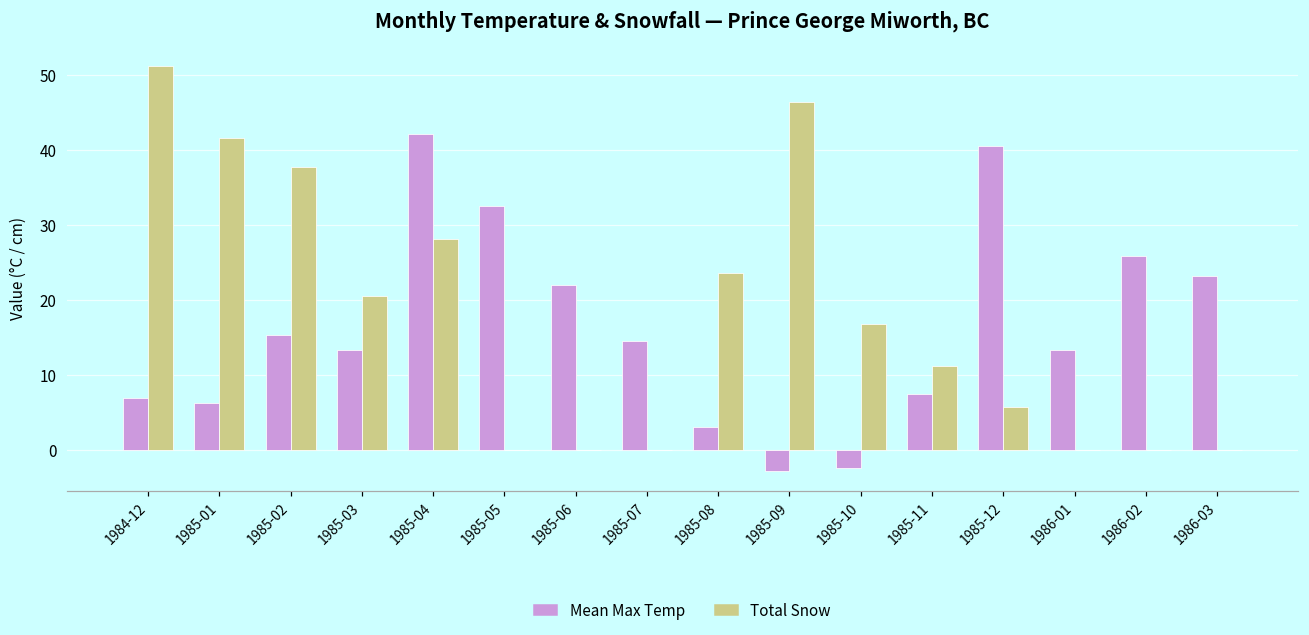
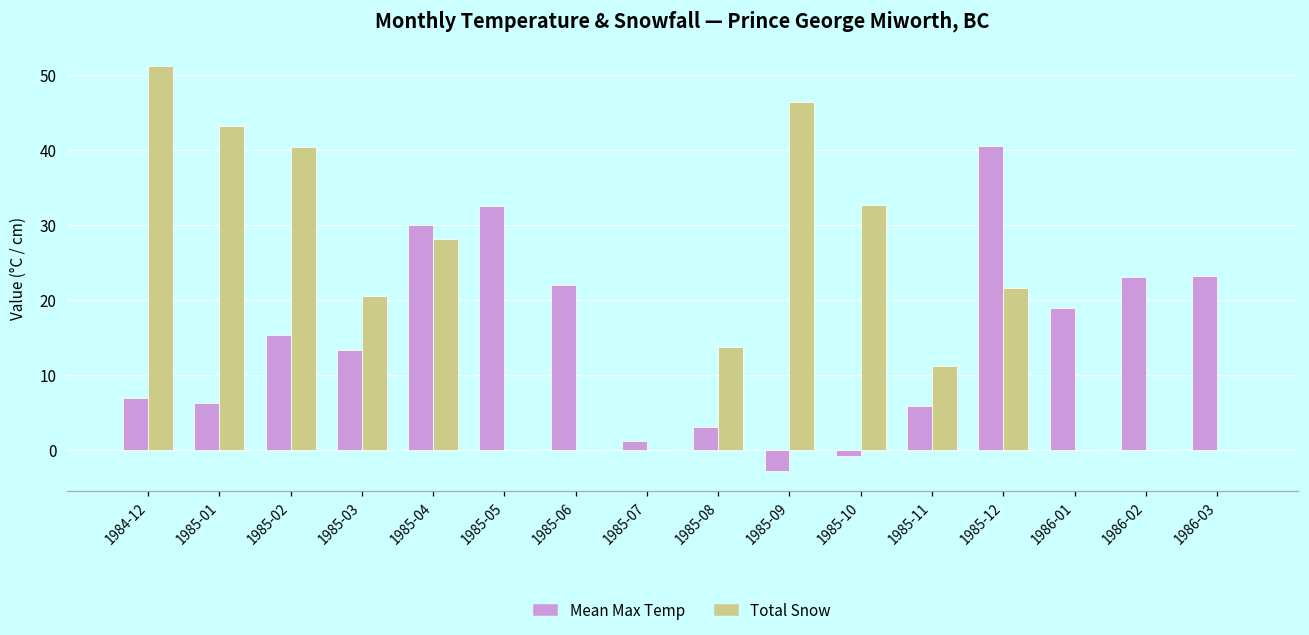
Total Snow, 1985-01: 42 -> 43
Total Snow, 1985-02: 38 -> 40
Mean Max Temp, 1985-04: 42 -> 30
Mean Max Temp, 1985-07: 15 -> 1
Total Snow, 1985-08: 24 -> 14
Mean Max Temp, 1985-10: -2 -> -1
Total Snow, 1985-10: 17 -> 33
Mean Max Temp, 1985-11: 8 -> 6
Total Snow, 1985-12: 6 -> 22
Mean Max Temp, 1986-01: 13 -> 19
Mean Max Temp, 1986-02: 26 -> 23
